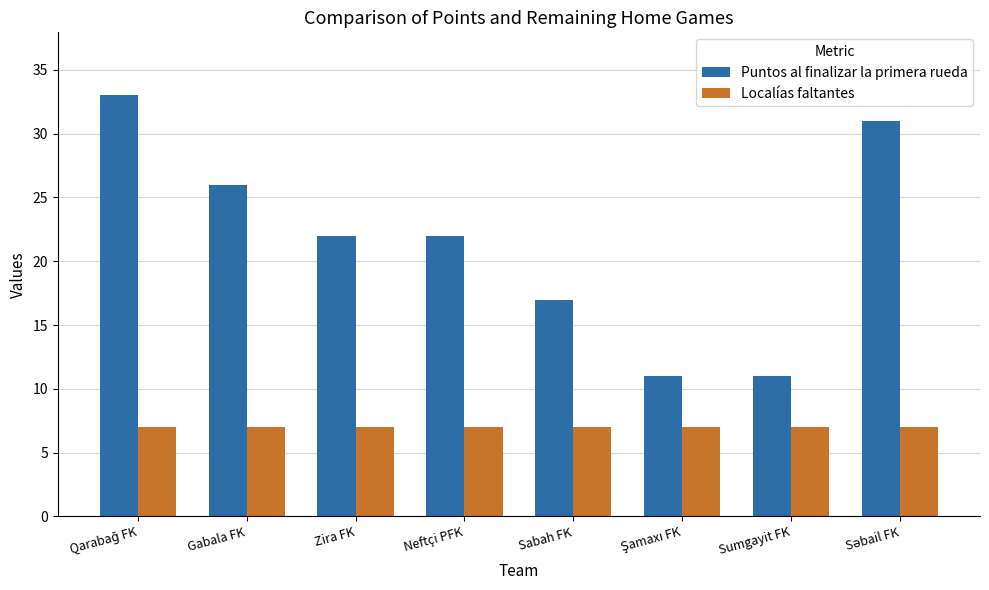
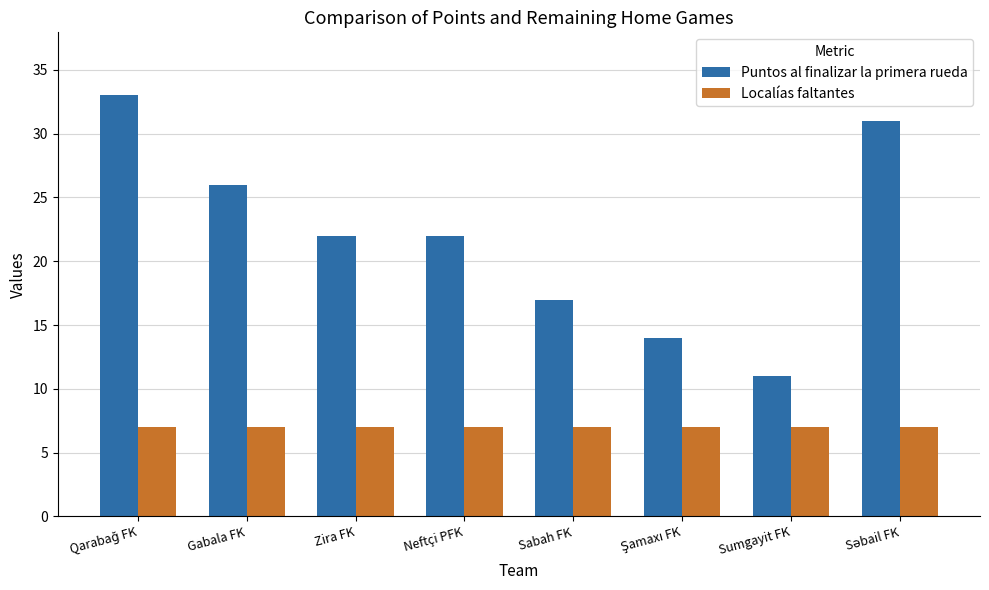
Puntos al finalizar la primera rueda, Şamaxı FK: 11 -> 14
